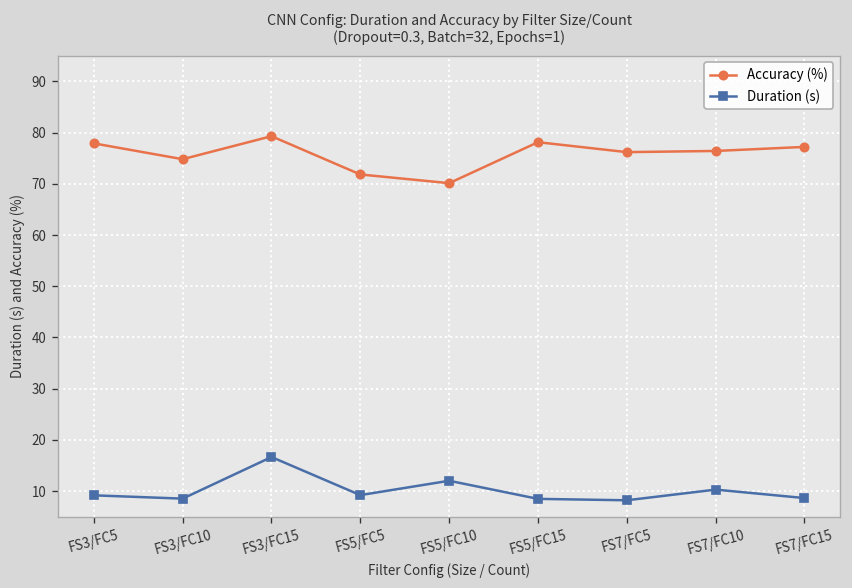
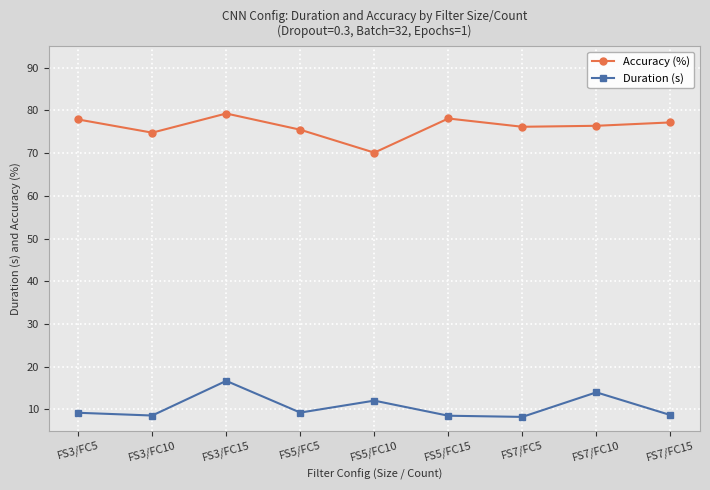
Accuracy (%), FS5/FC5: 72 -> 75
Duration (s), FS7/FC10: 10 -> 14
